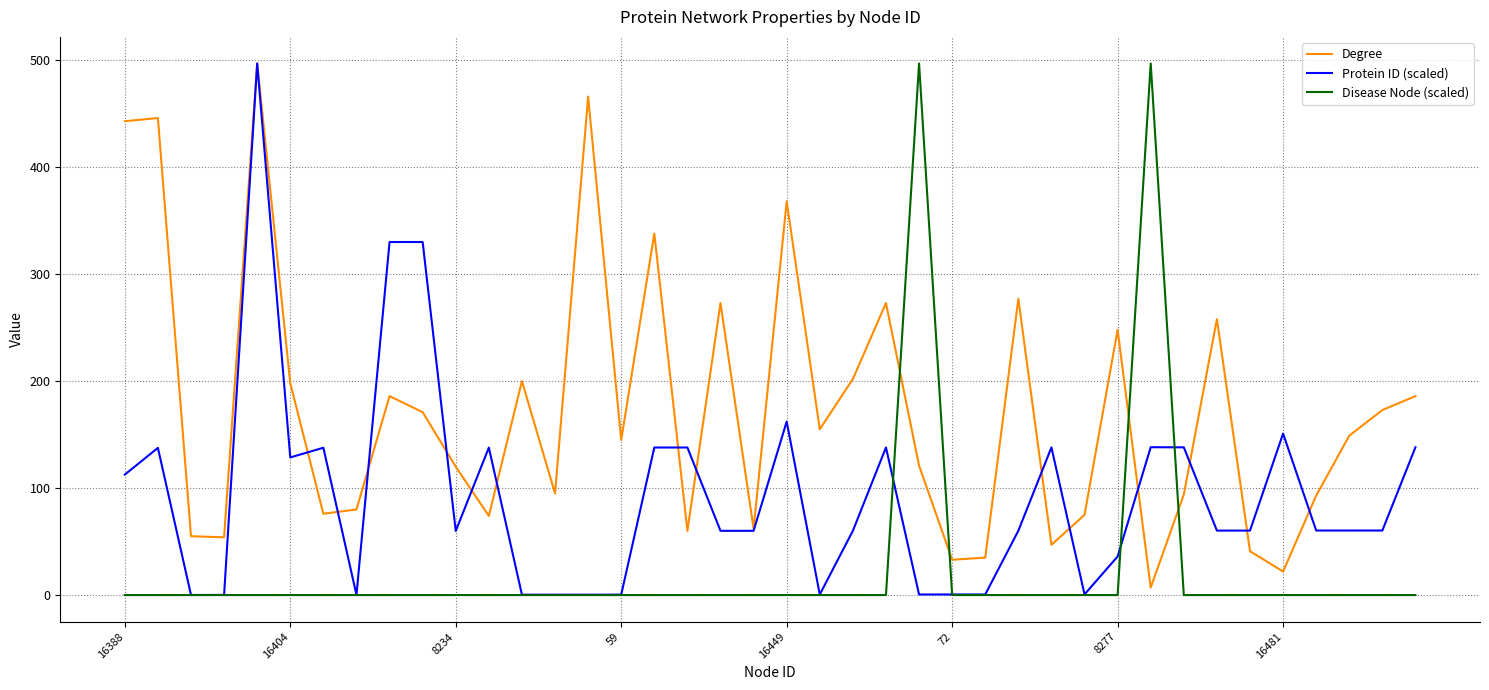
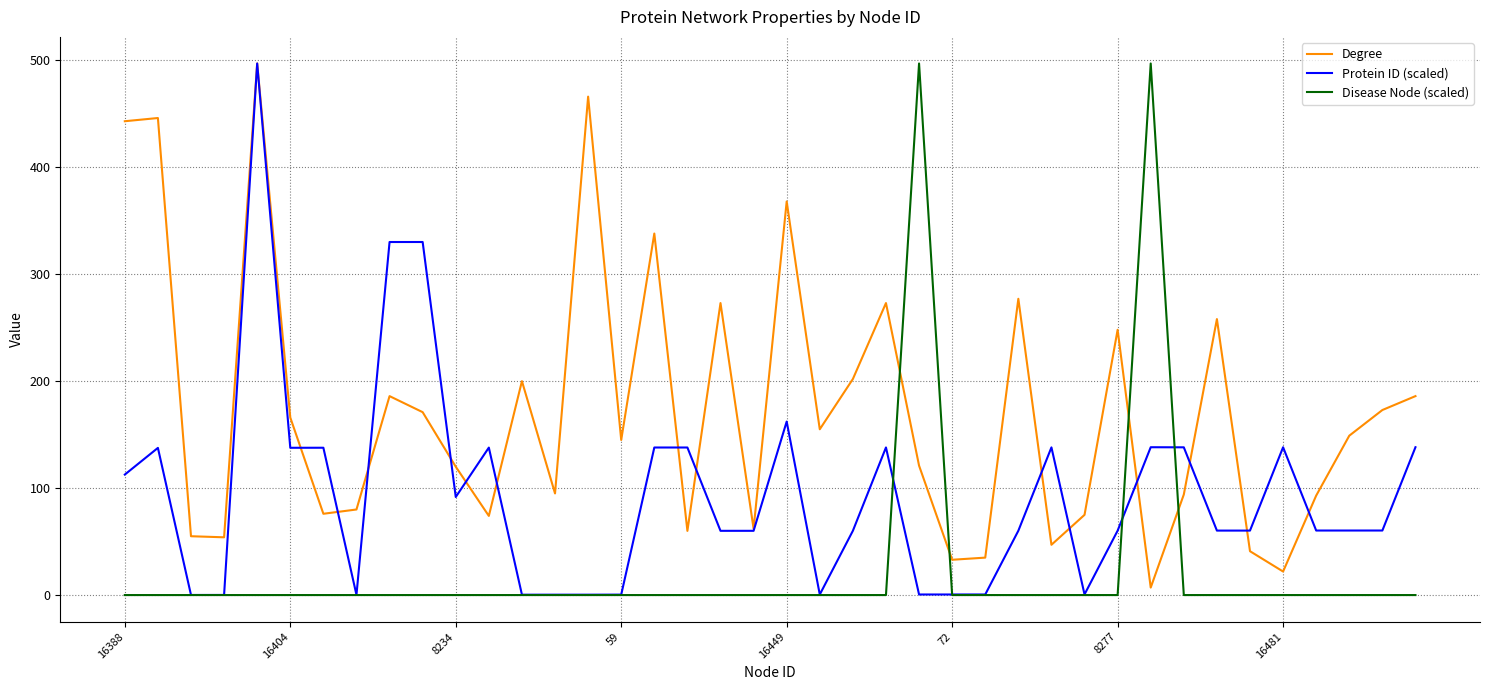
Degree, 16404: 198 -> 166
Protein ID (scaled), 16404: 129 -> 138
Protein ID (scaled), 8234: 60 -> 92
Protein ID (scaled), 8277: 36 -> 60
Protein ID (scaled), 16481: 151 -> 138
